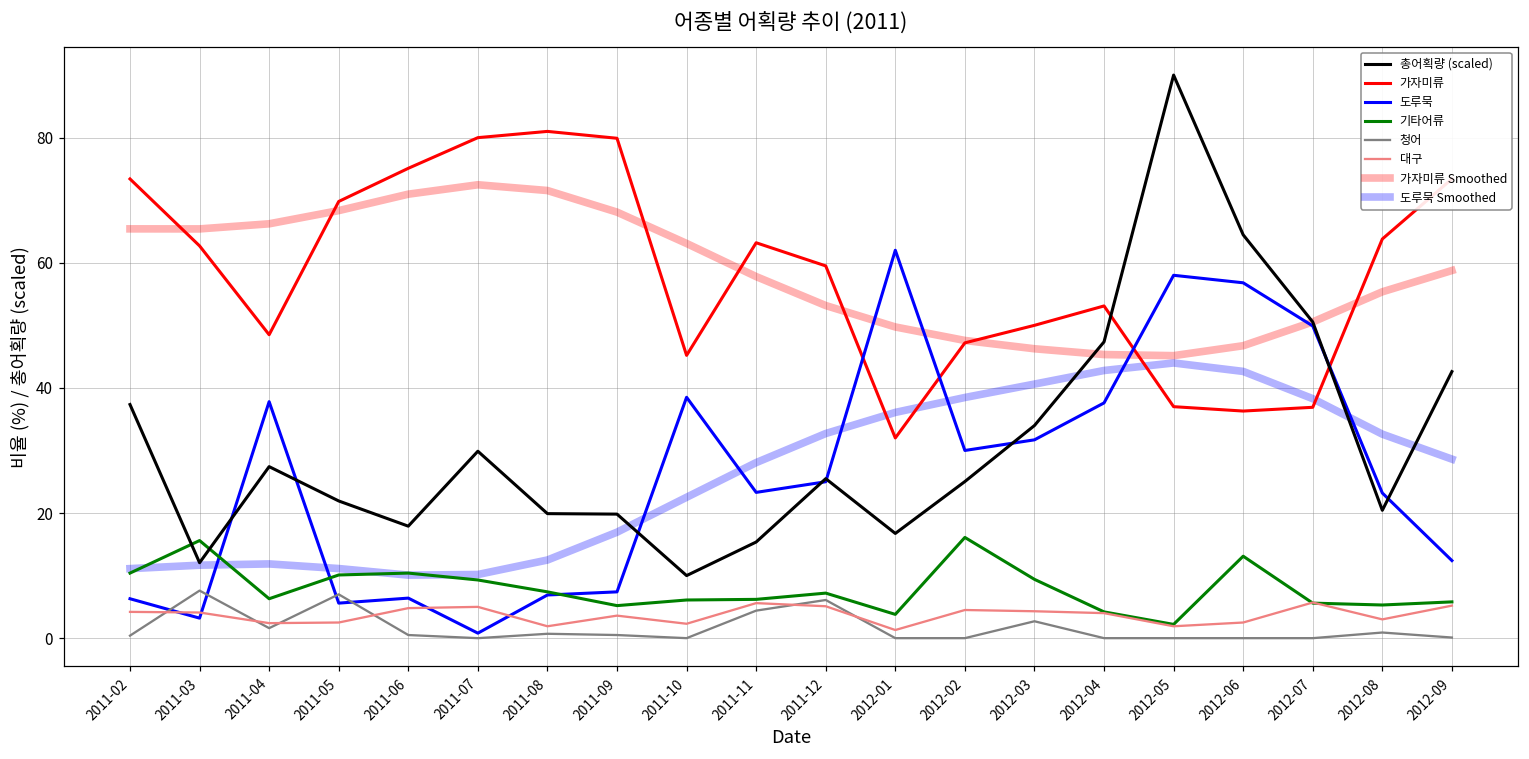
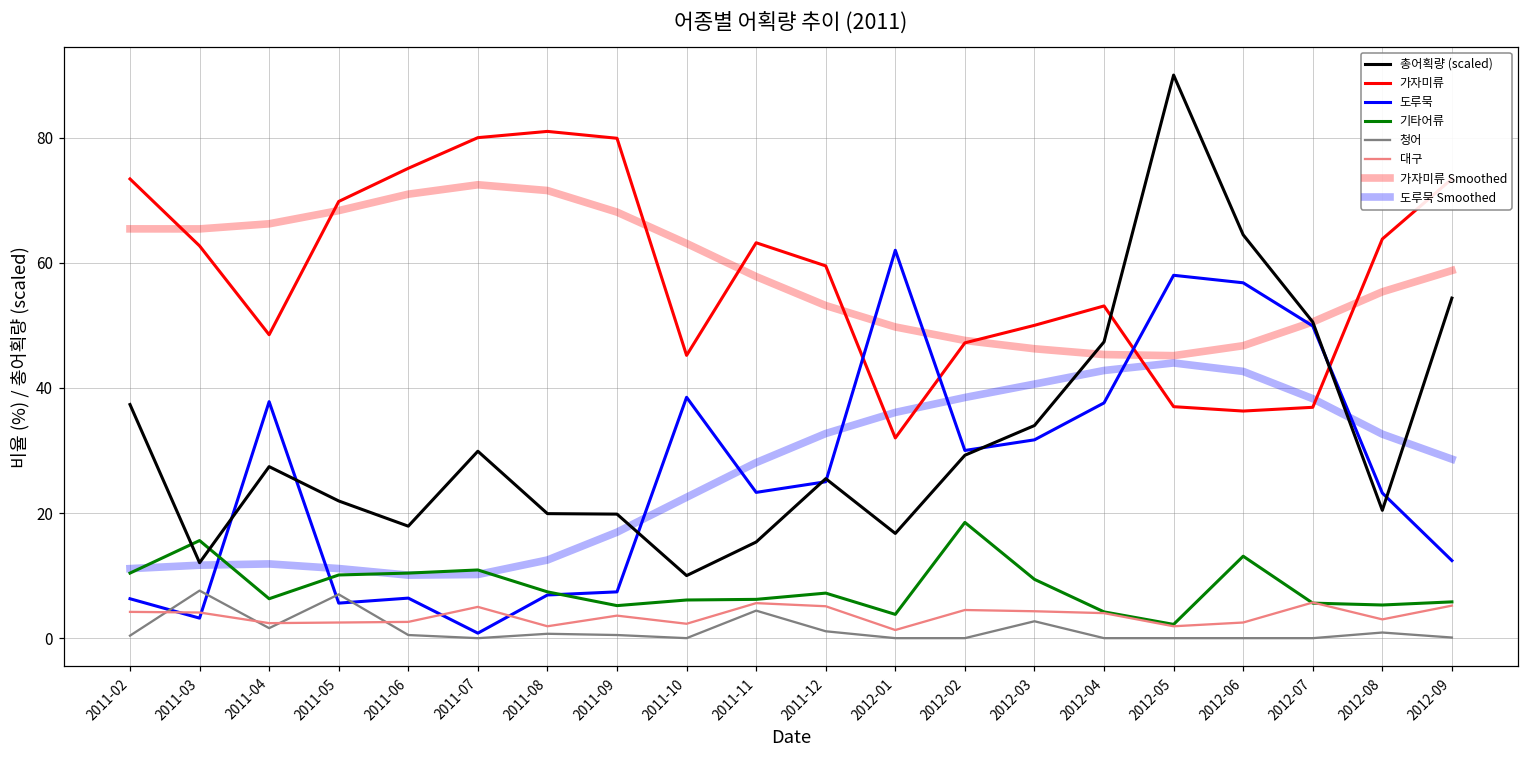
대구, 2011-06: 5 -> 3
기타어류, 2011-07: 9 -> 11
청어, 2011-12: 6 -> 1
총어획량 (scaled), 2012-02: 25 -> 29
기타어류, 2012-02: 16 -> 19
총어획량 (scaled), 2012-09: 43 -> 54
